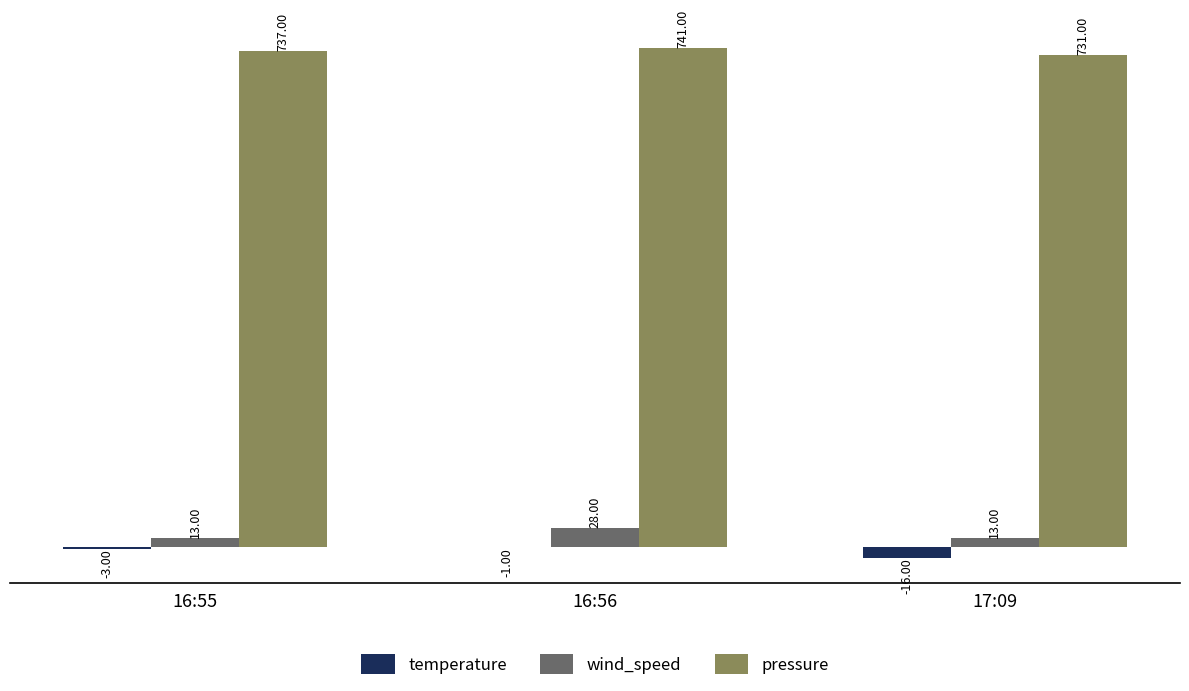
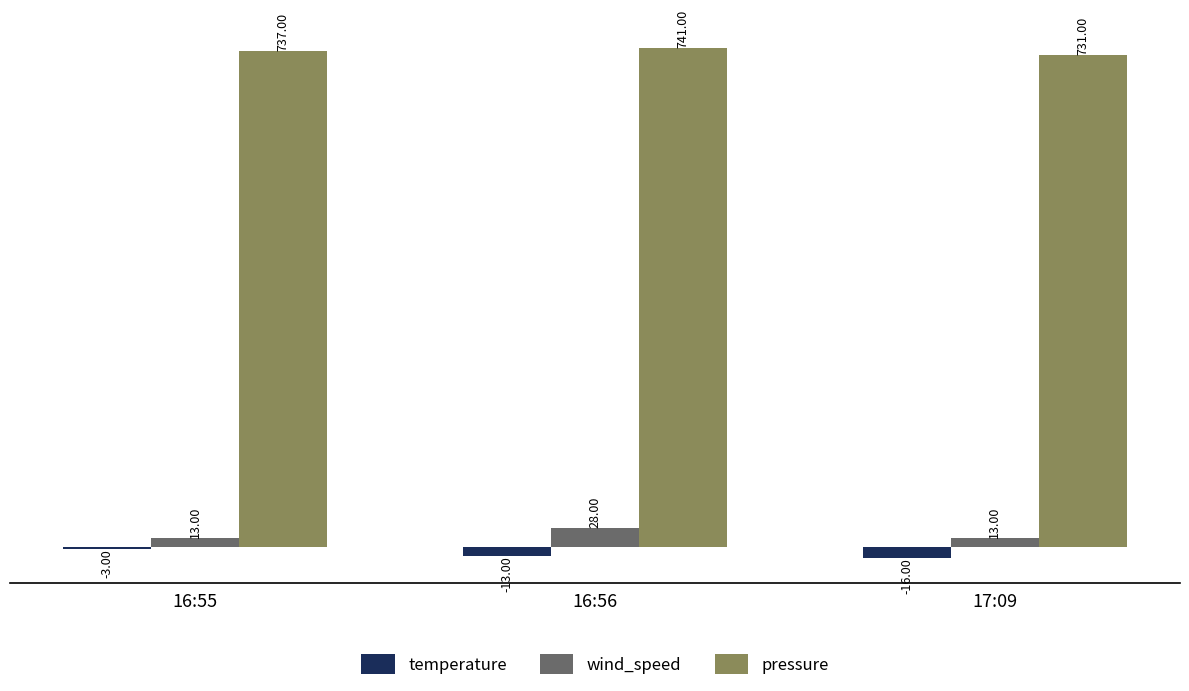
temperature, 16:56: -1.00 -> -13.00
